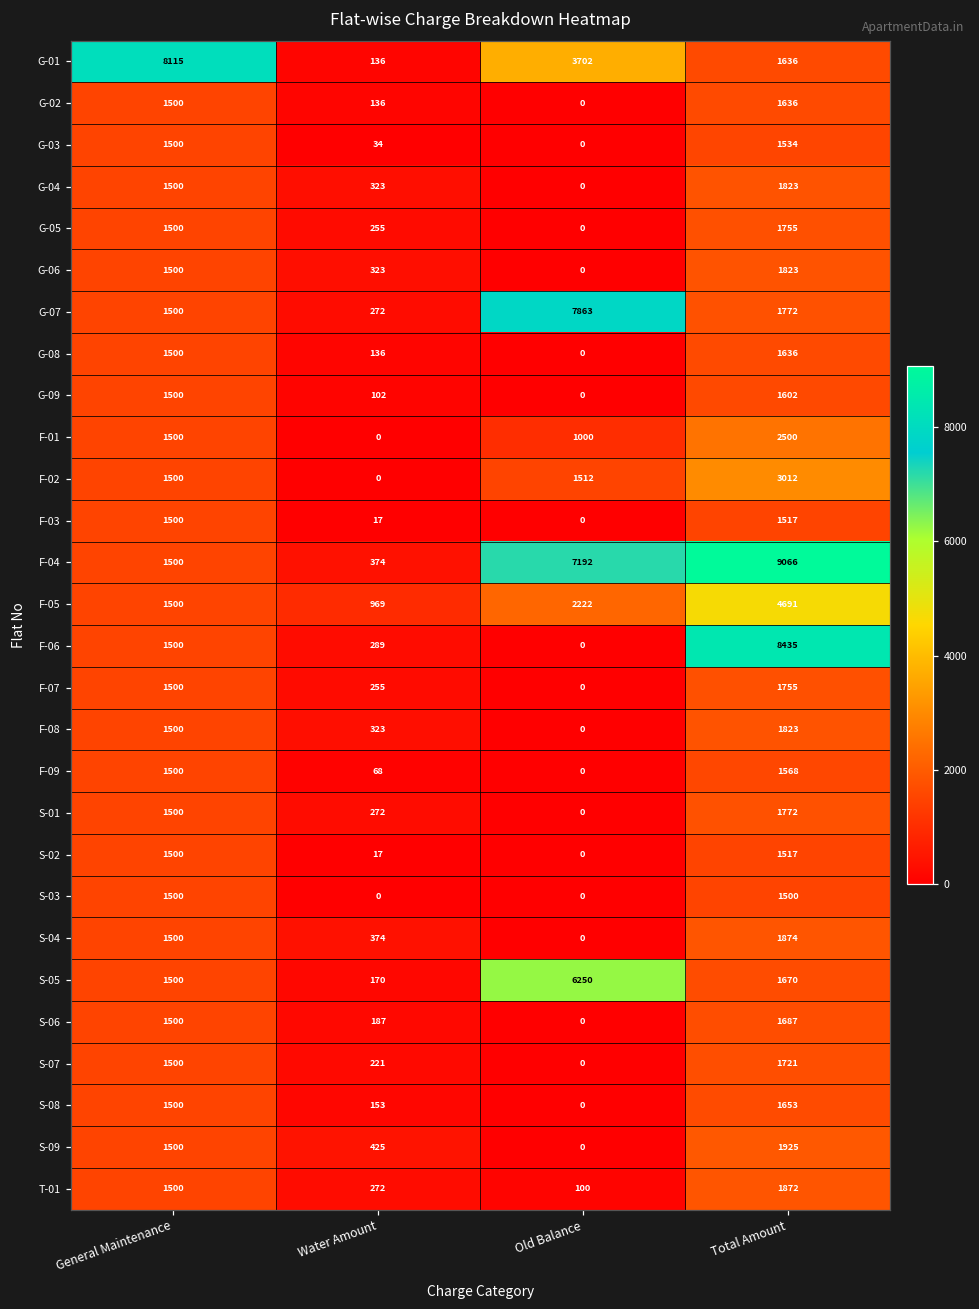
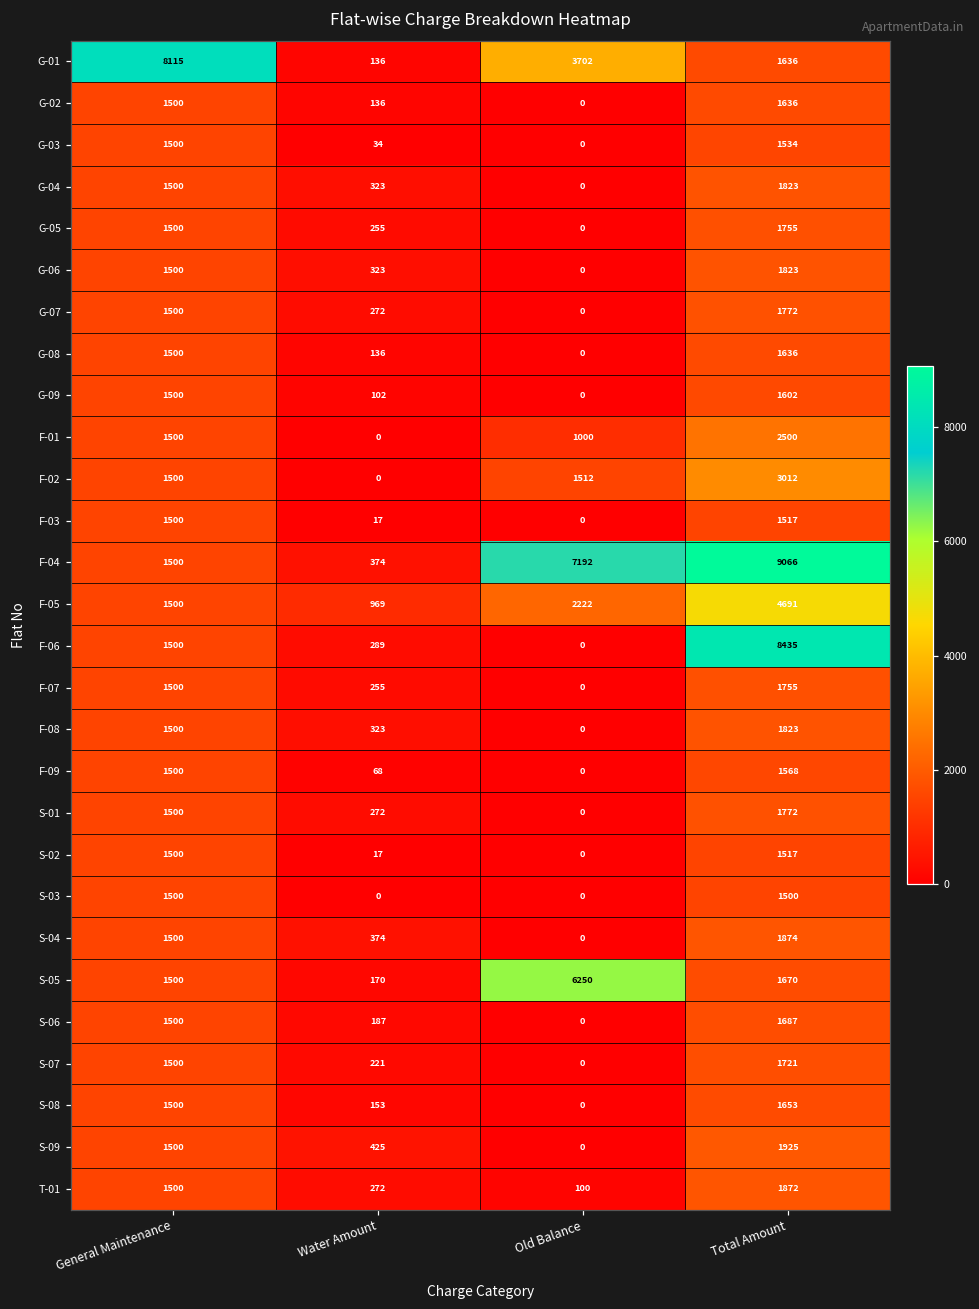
G-07, Old Balance: 7863 -> 0
